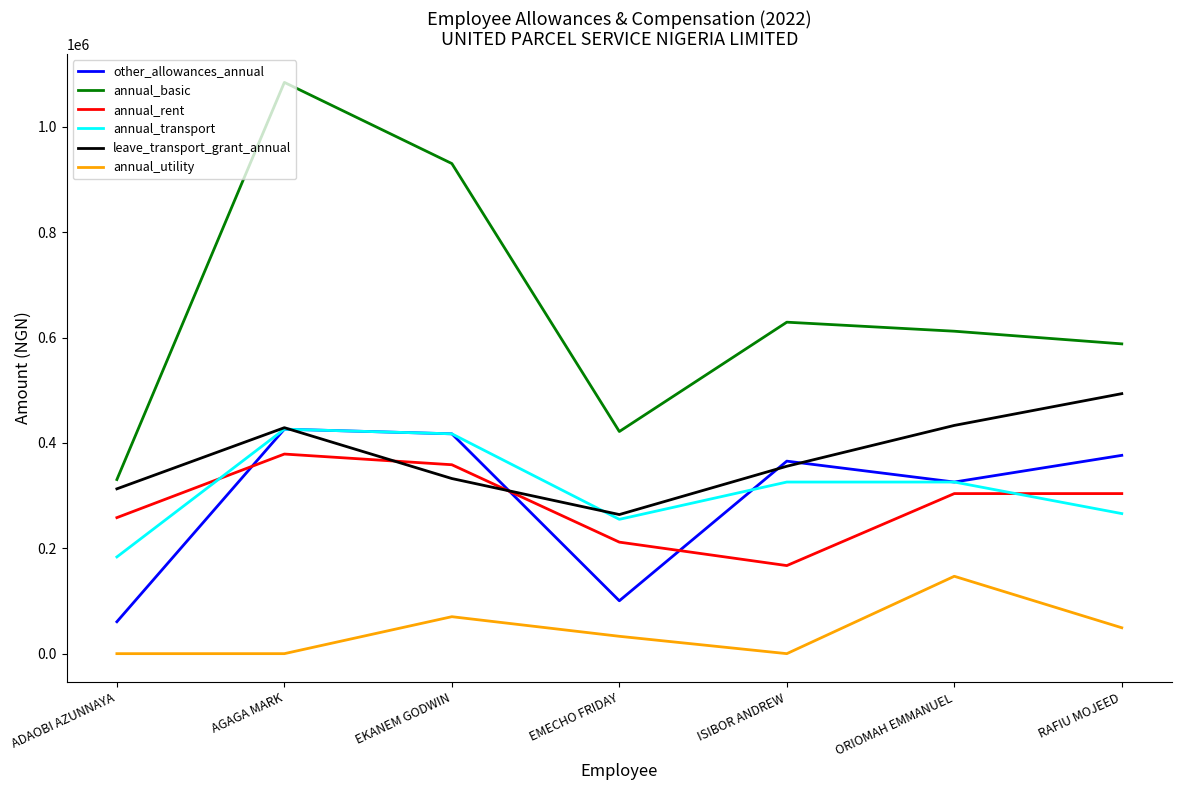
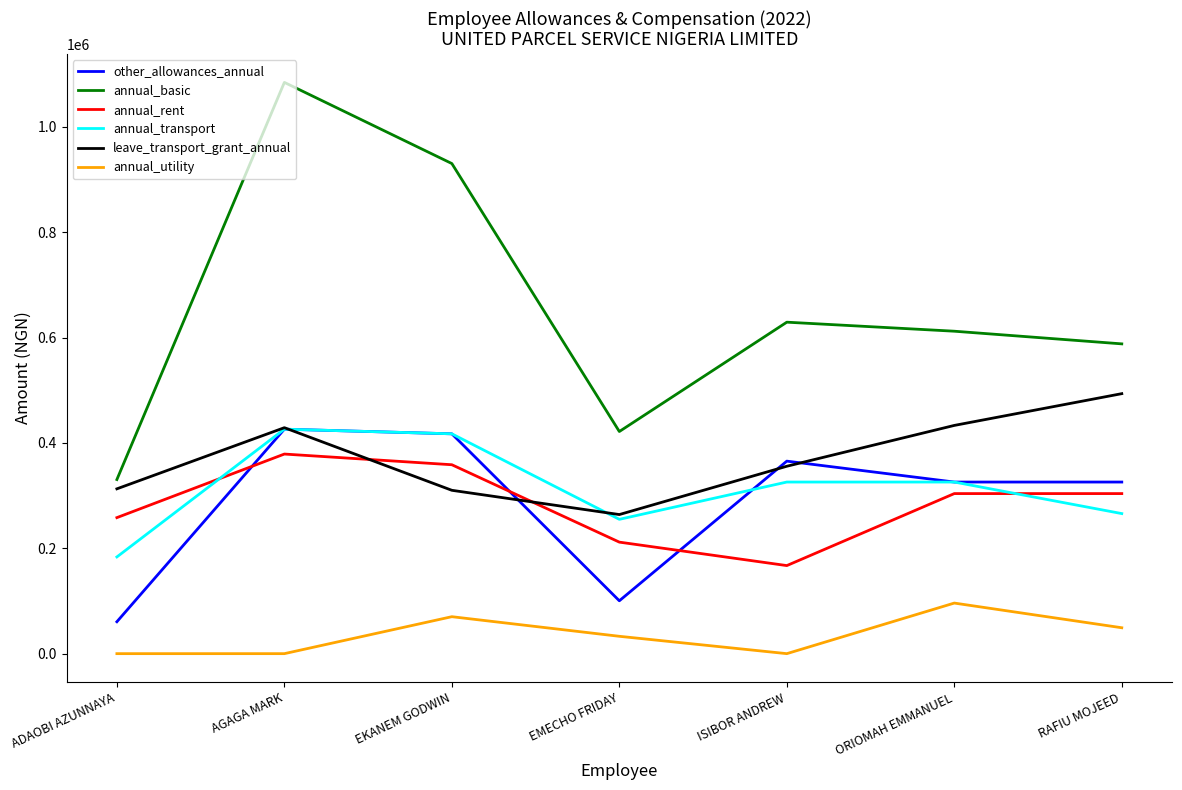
leave_transport_grant_annual, EKANEM GODWIN: 330000 -> 310000
annual_utility, ORIOMAH EMMANUEL: 150000 -> 100000
other_allowances_annual, RAFIU MOJEED: 380000 -> 330000
